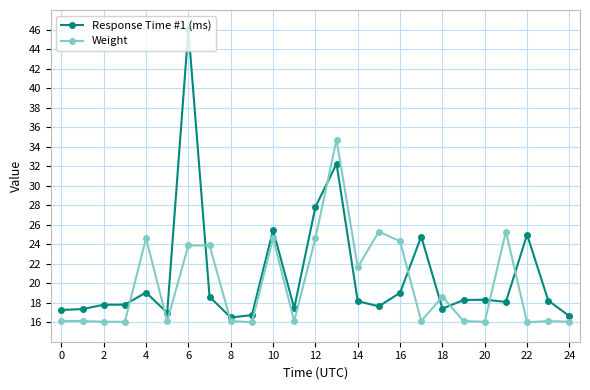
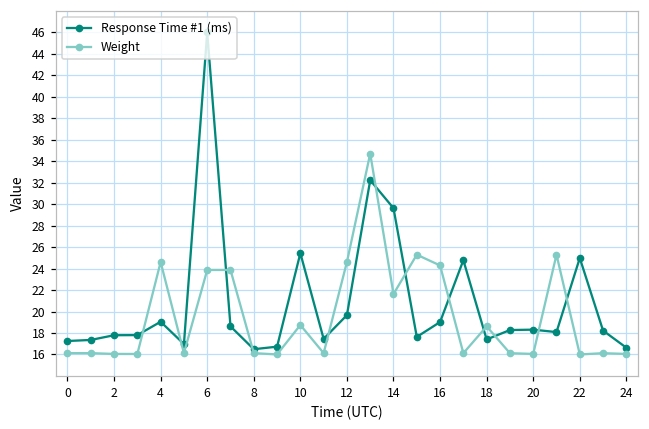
Weight, 10: 25 -> 19
Response Time #1 (ms), 12: 28 -> 20
Response Time #1 (ms), 14: 18 -> 30
